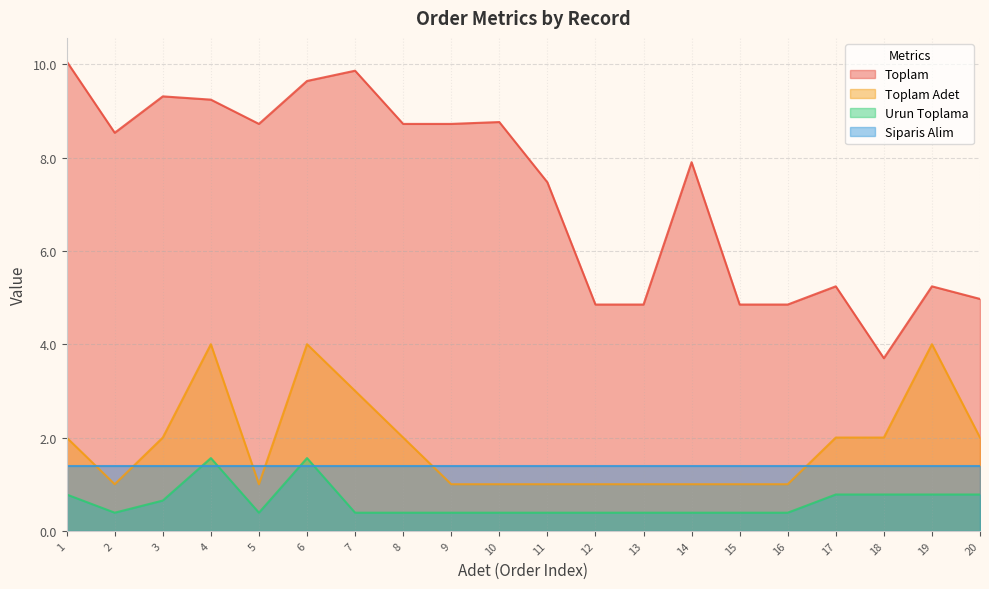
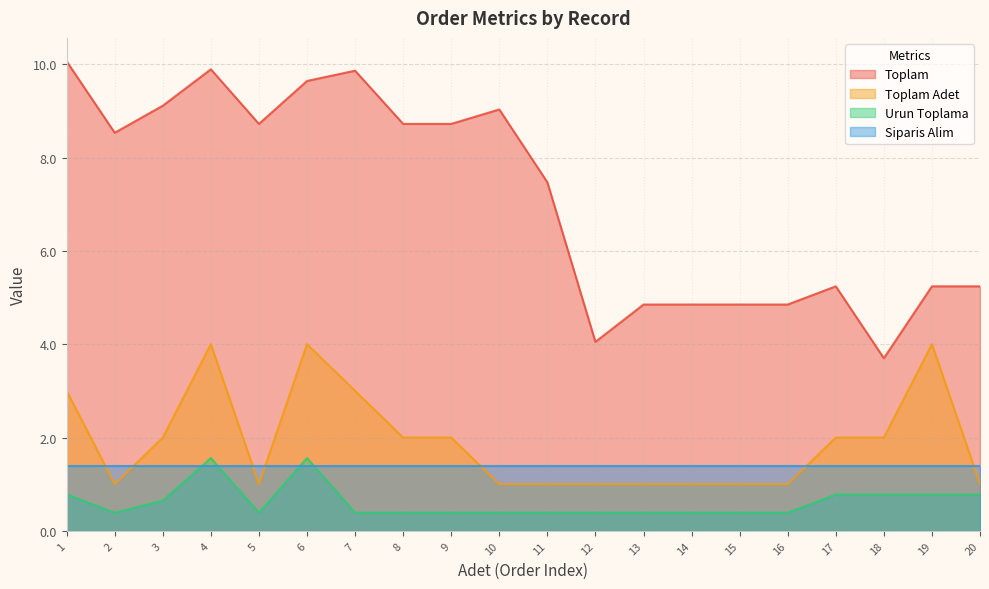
Toplam Adet, 1: 2 -> 3
Toplam, 3: 9.3 -> 9.1
Toplam, 4: 9.2 -> 9.9
Toplam Adet, 9: 1 -> 2
Toplam, 10: 8.8 -> 9.0
Toplam, 12: 4.9 -> 4.1
Toplam, 14: 7.9 -> 4.9
Toplam, 20: 5.0 -> 5.2
Toplam Adet, 20: 2 -> 1
